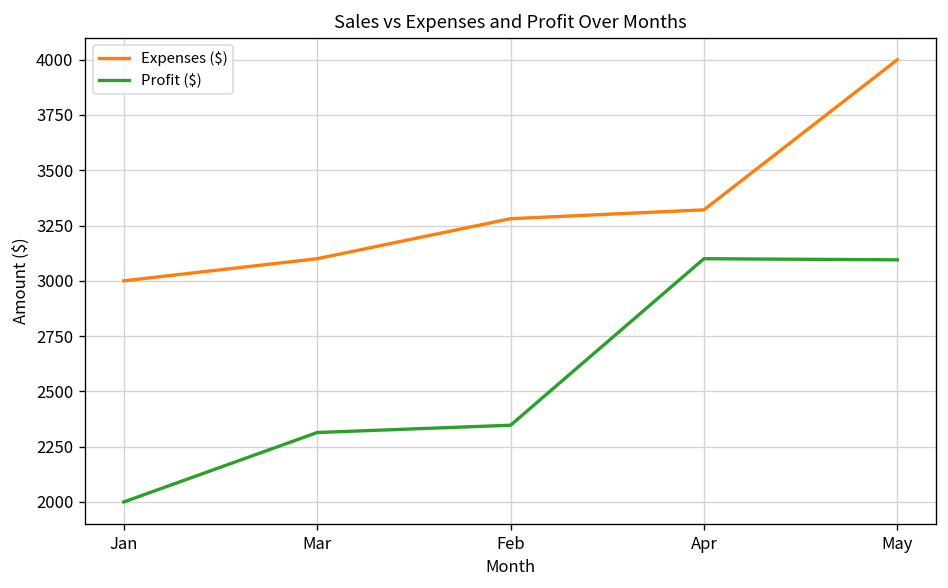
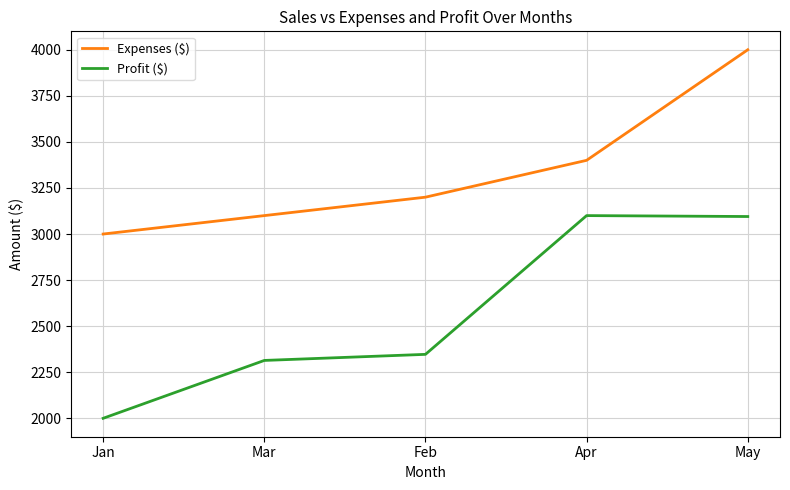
Expenses ($), Feb: 3280 -> 3200
Expenses ($), Apr: 3320 -> 3400
